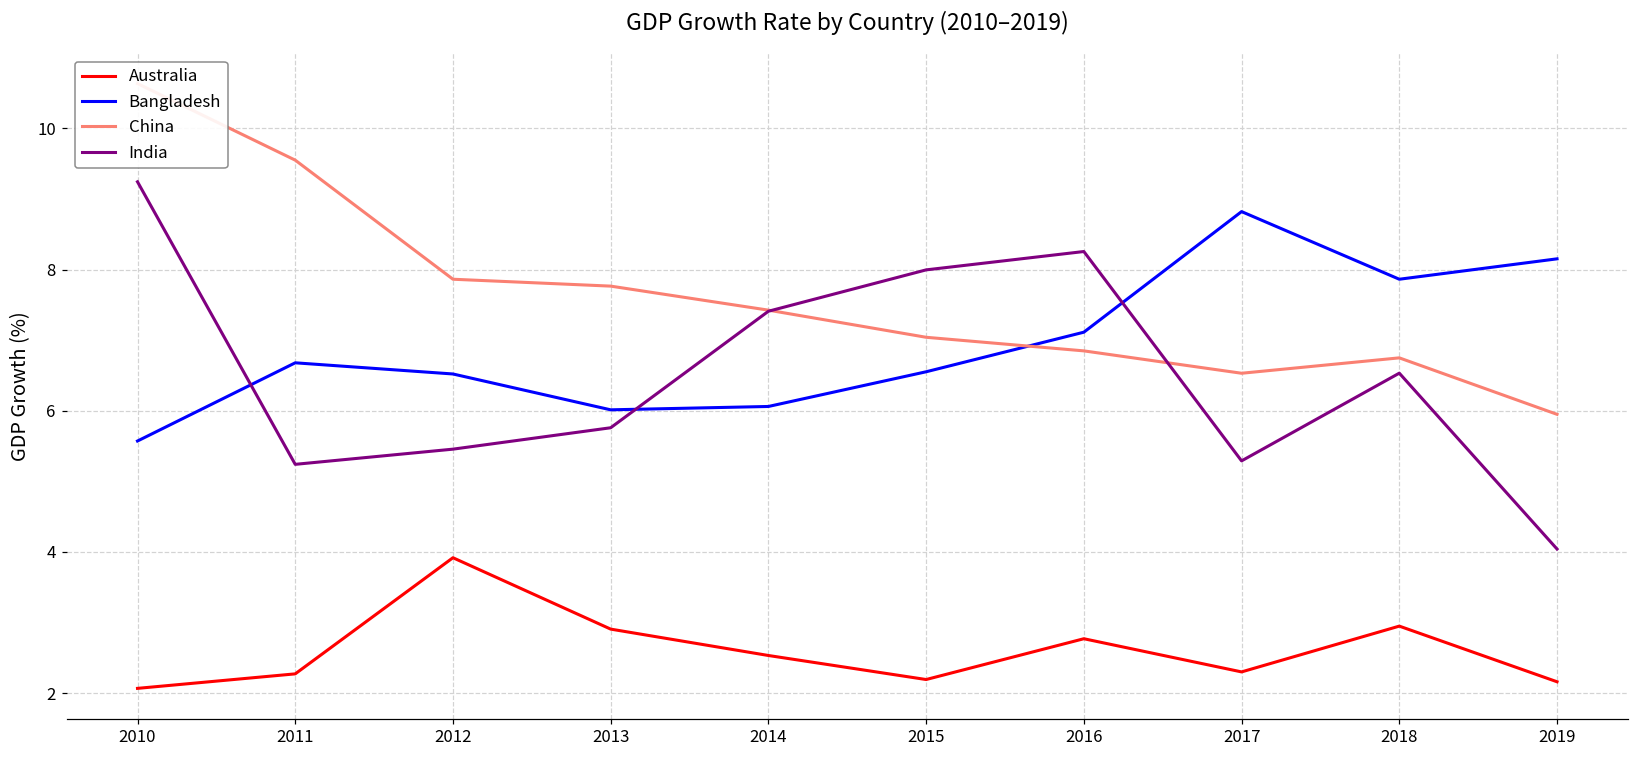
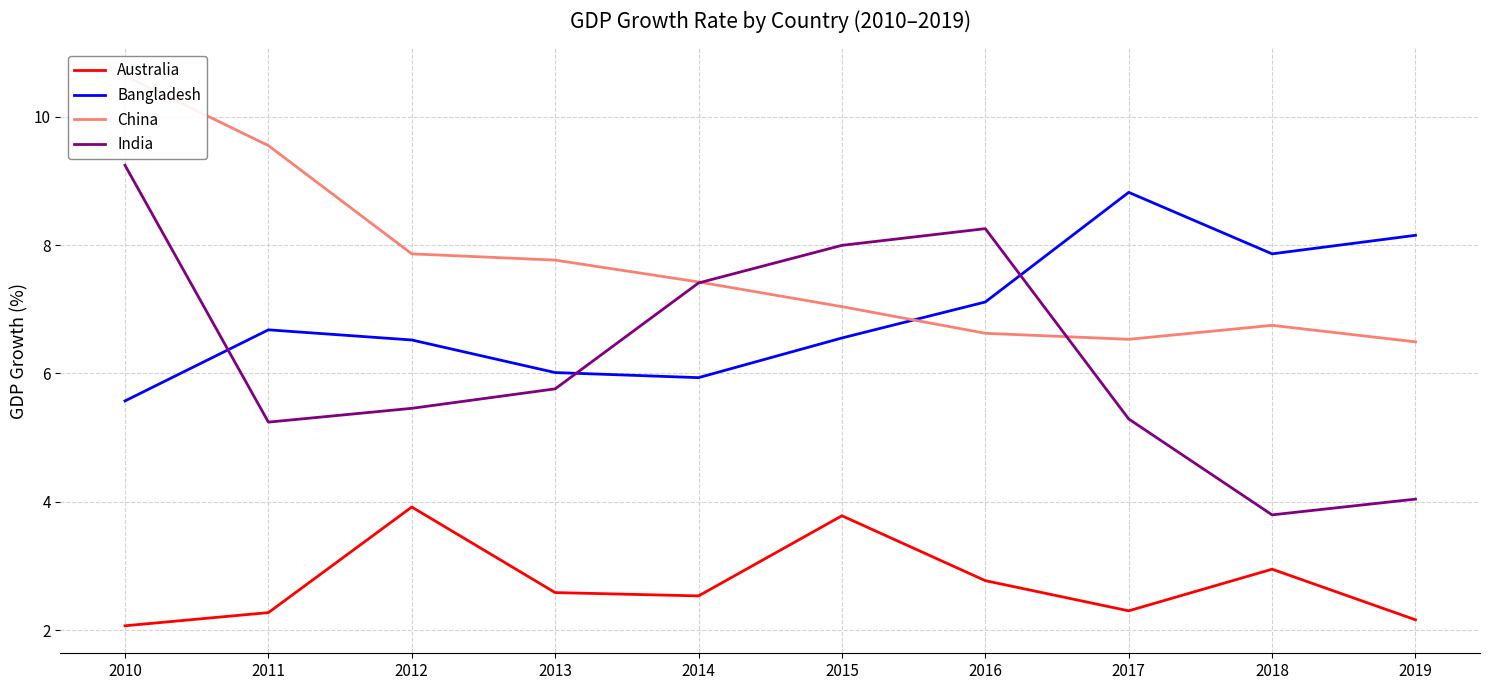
Australia, 2013: 2.9 -> 2.6
Bangladesh, 2014: 6.1 -> 5.9
Australia, 2015: 2.2 -> 3.8
China, 2016: 6.8 -> 6.6
India, 2018: 6.5 -> 3.8
China, 2019: 5.9 -> 6.5
